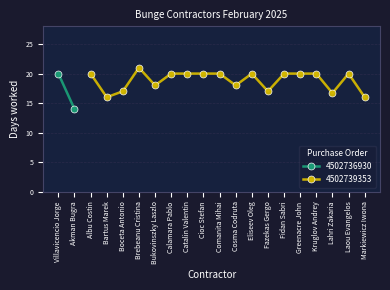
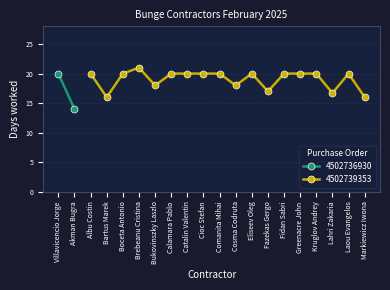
4502739353, Boceta Antonio: 17 -> 20
